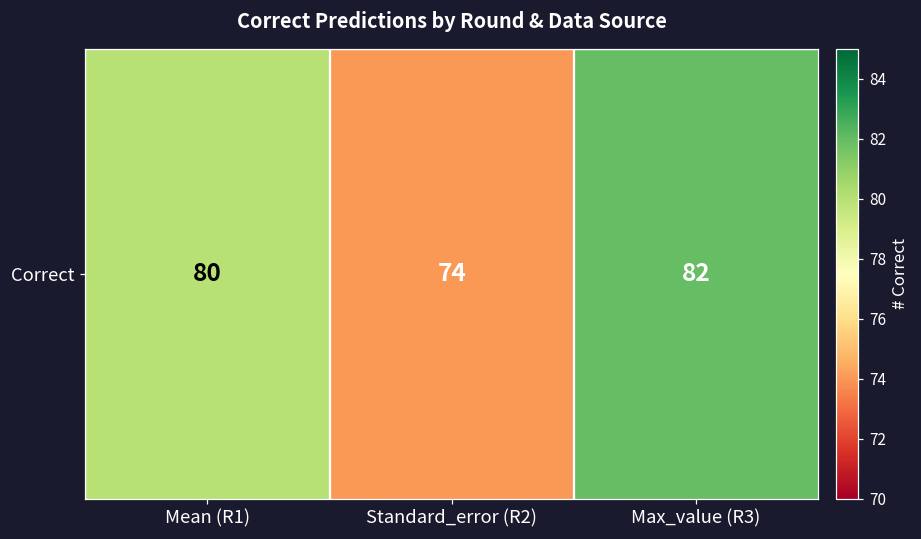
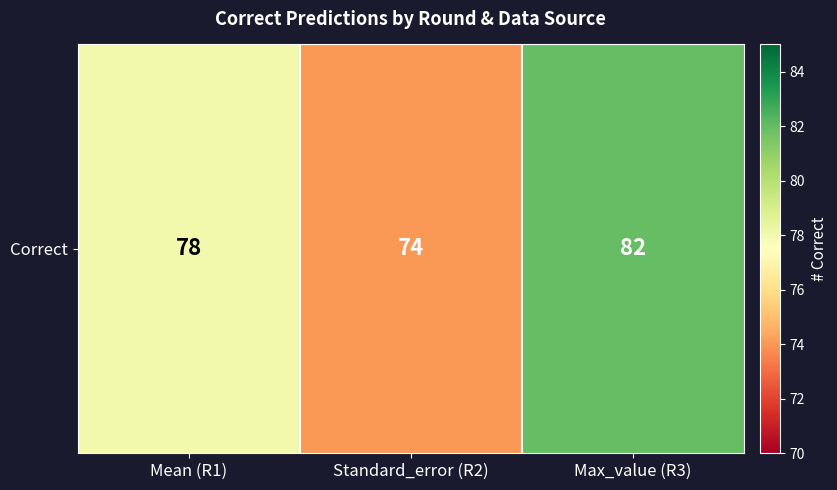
Correct, Mean (R1): 80 -> 78
